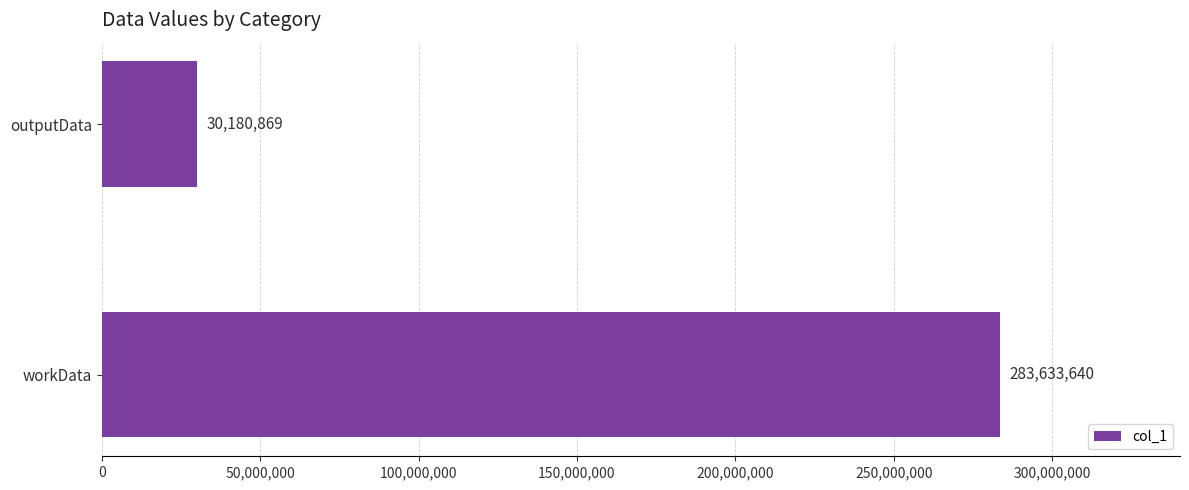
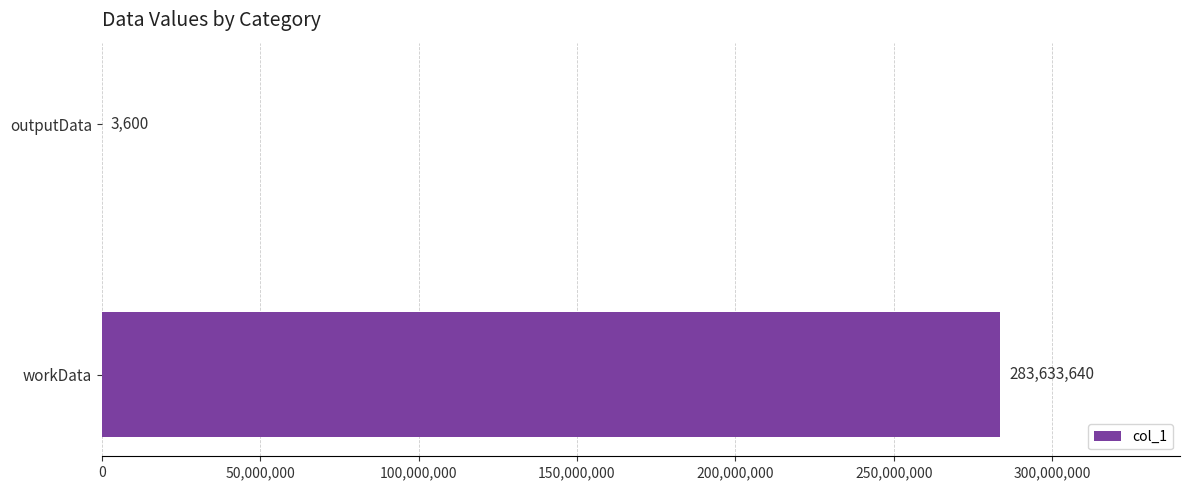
outputData: 30,180,869 -> 3,600
